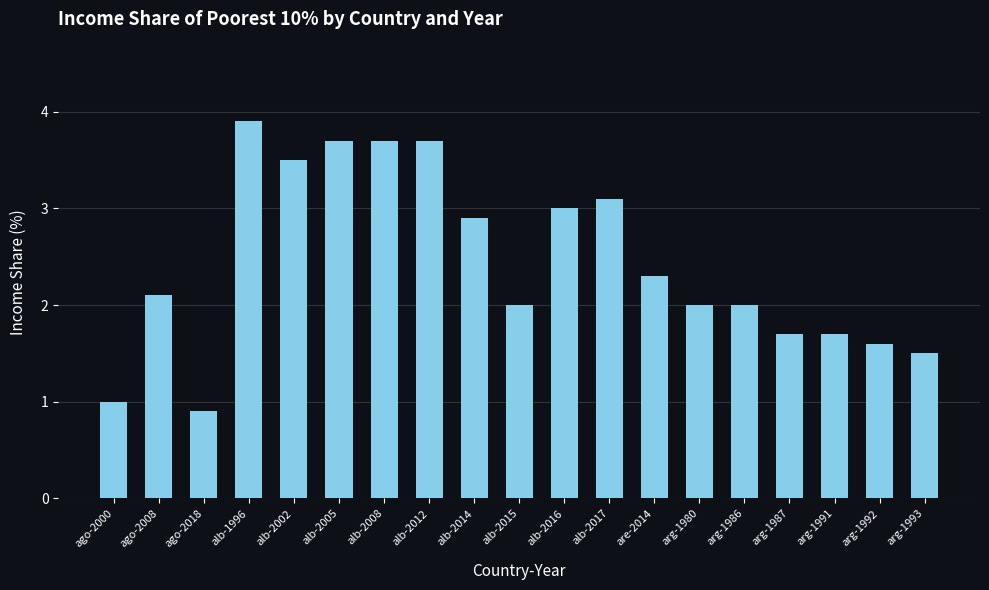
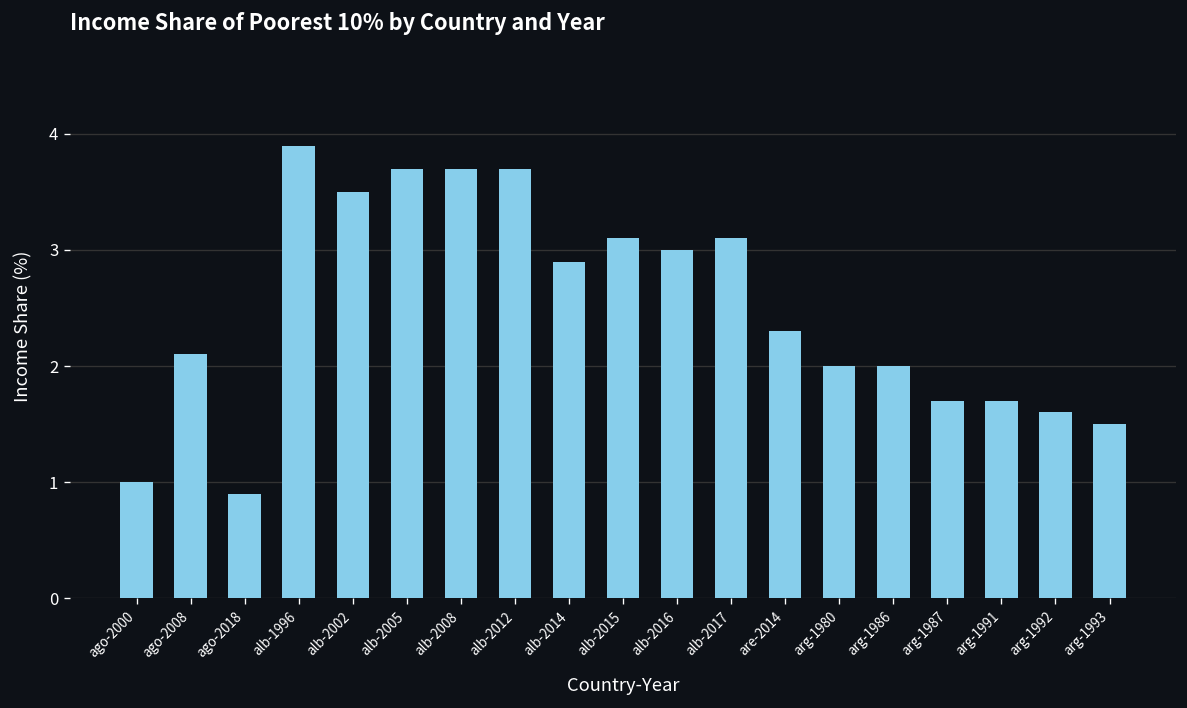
alb-2015: 2.0 -> 3.1
